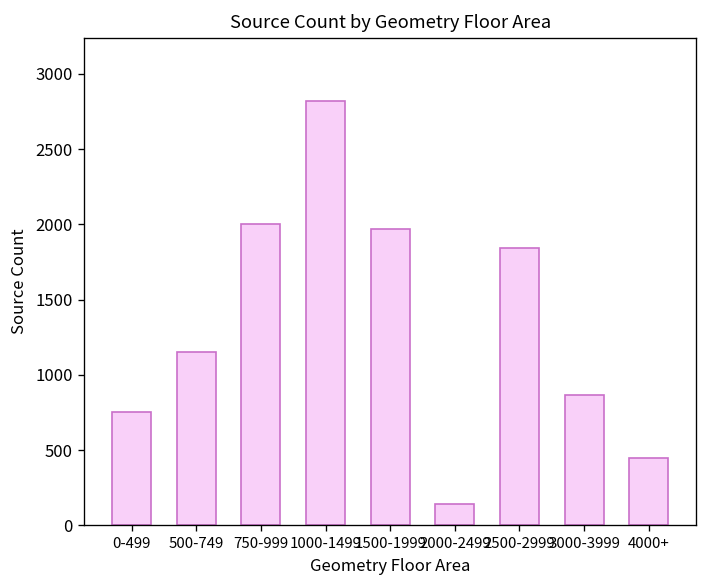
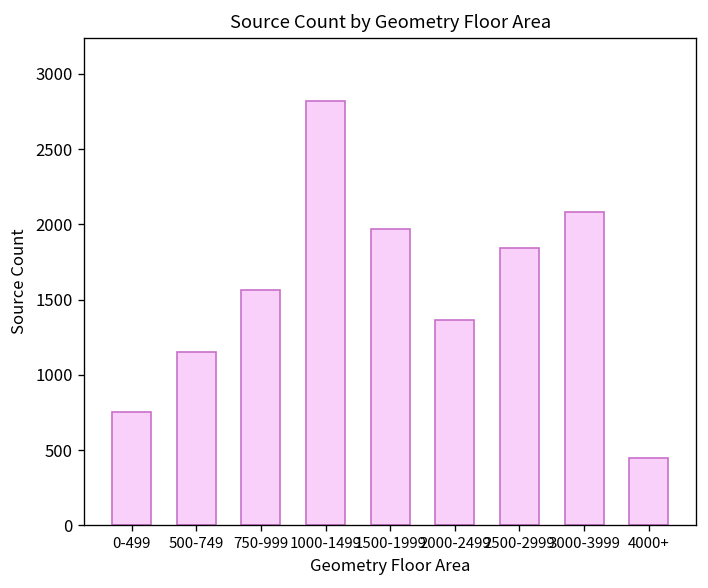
750-999: 2010 -> 1570
2000-2499: 140 -> 1370
3000-3999: 870 -> 2080
